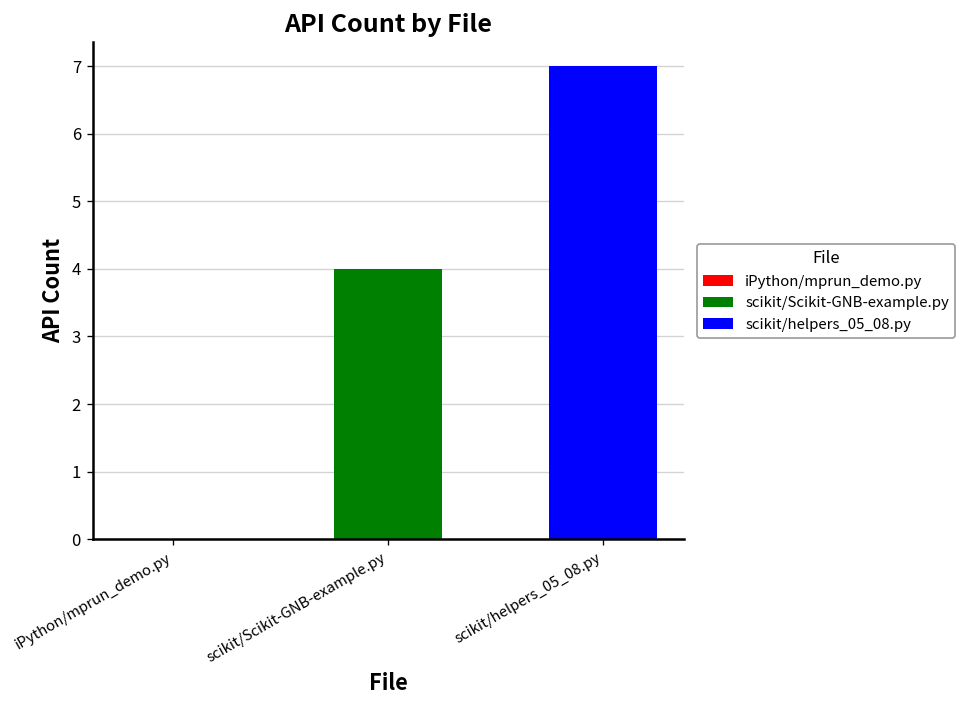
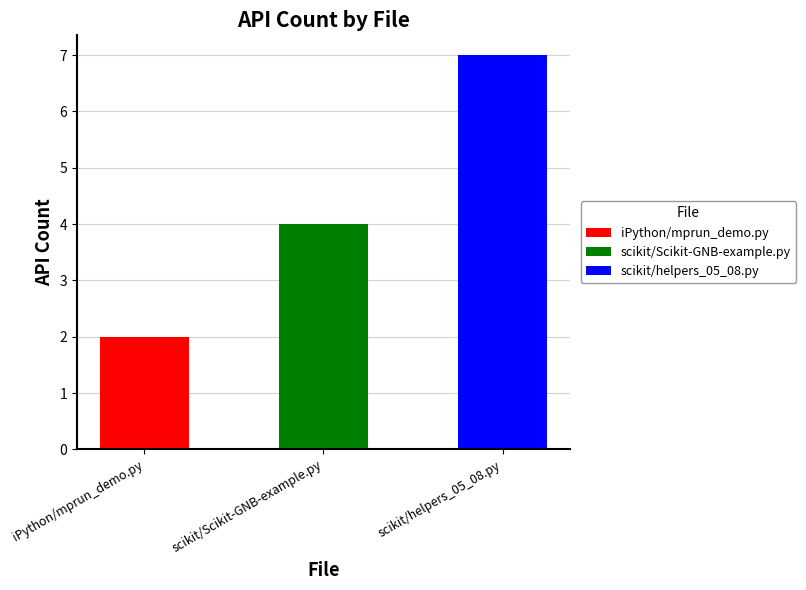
iPython/mprun_demo.py: 0 -> 2
